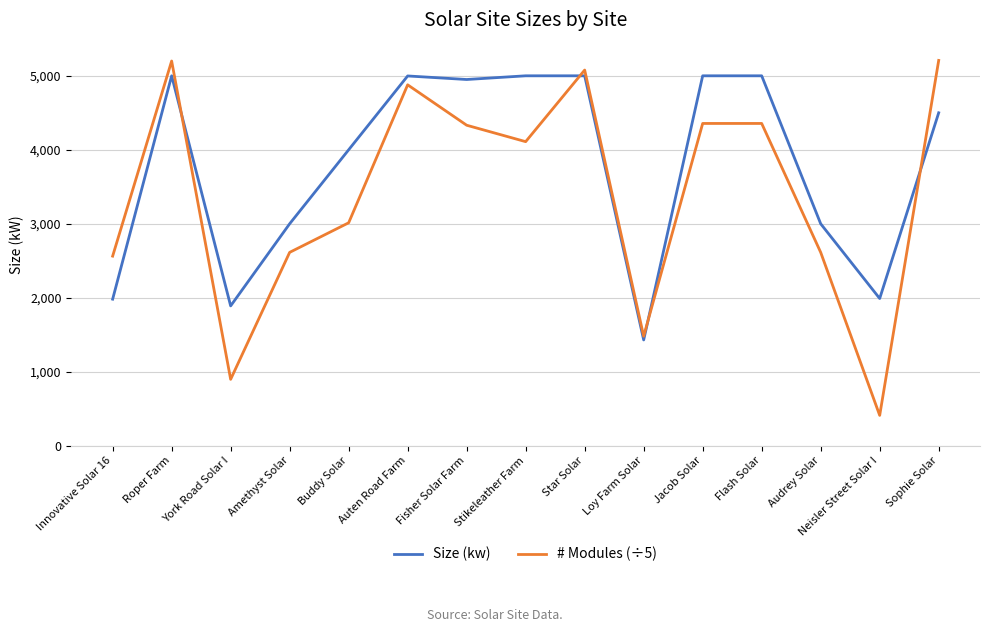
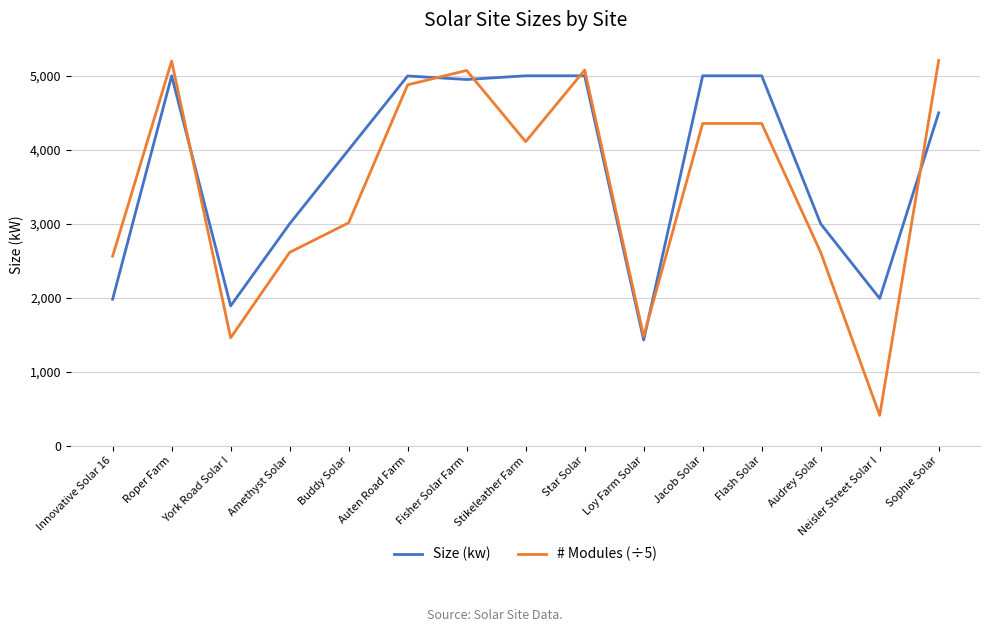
# Modules (÷5), York Road Solar I: 900 -> 1,500
# Modules (÷5), Fisher Solar Farm: 4,300 -> 5,100
